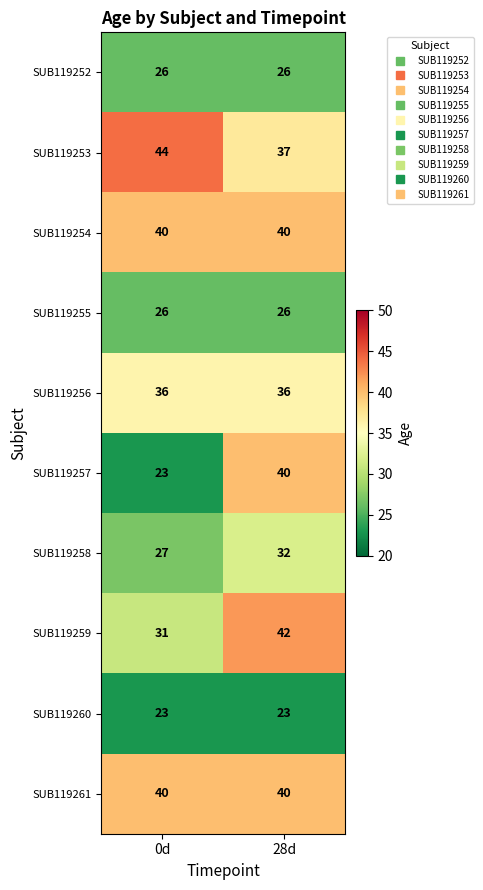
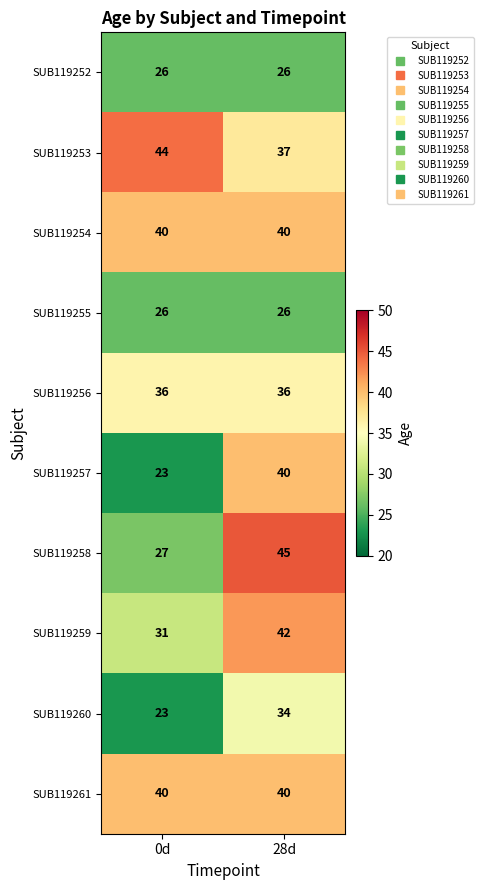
SUB119258, 28d: 32 -> 45
SUB119260, 28d: 23 -> 34
